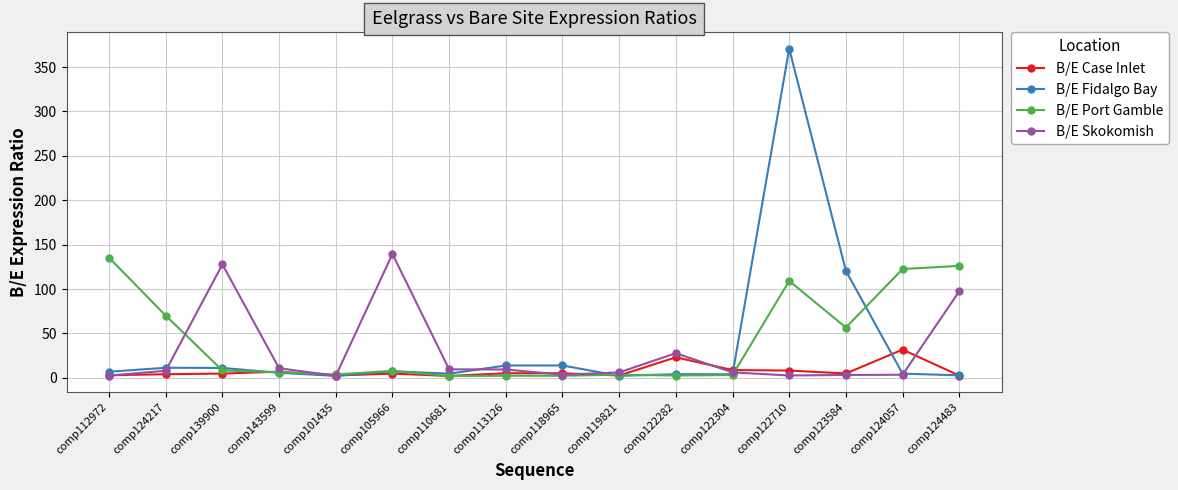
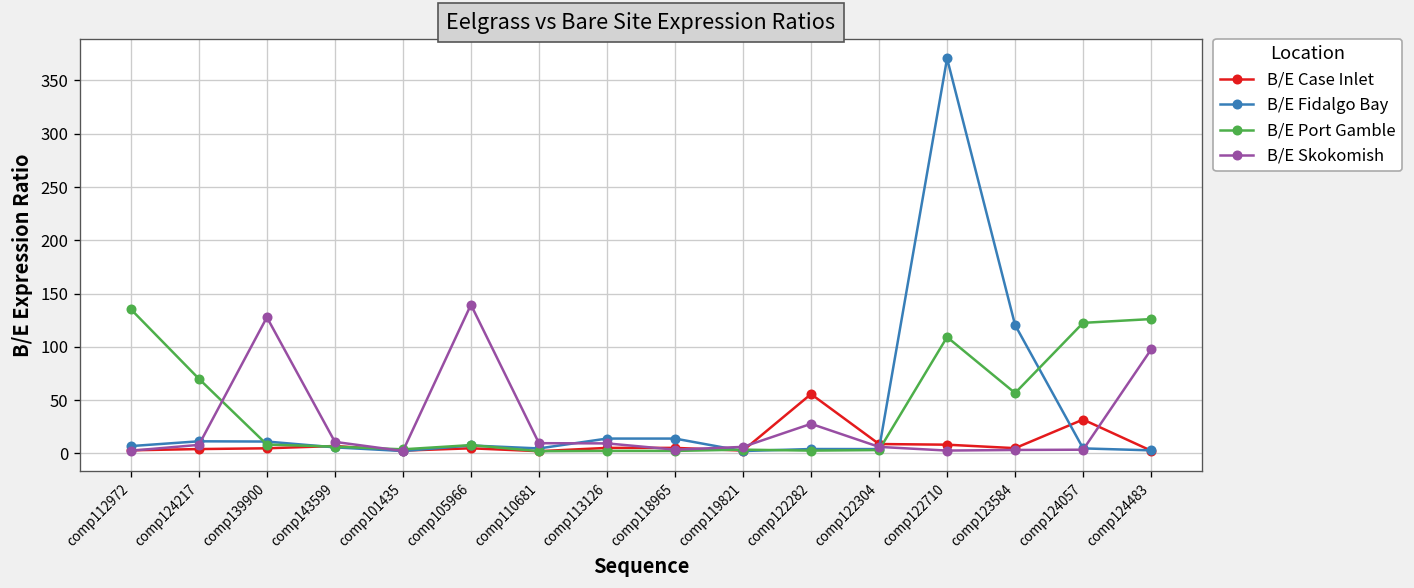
B/E Case Inlet, comp122282: 20 -> 60
